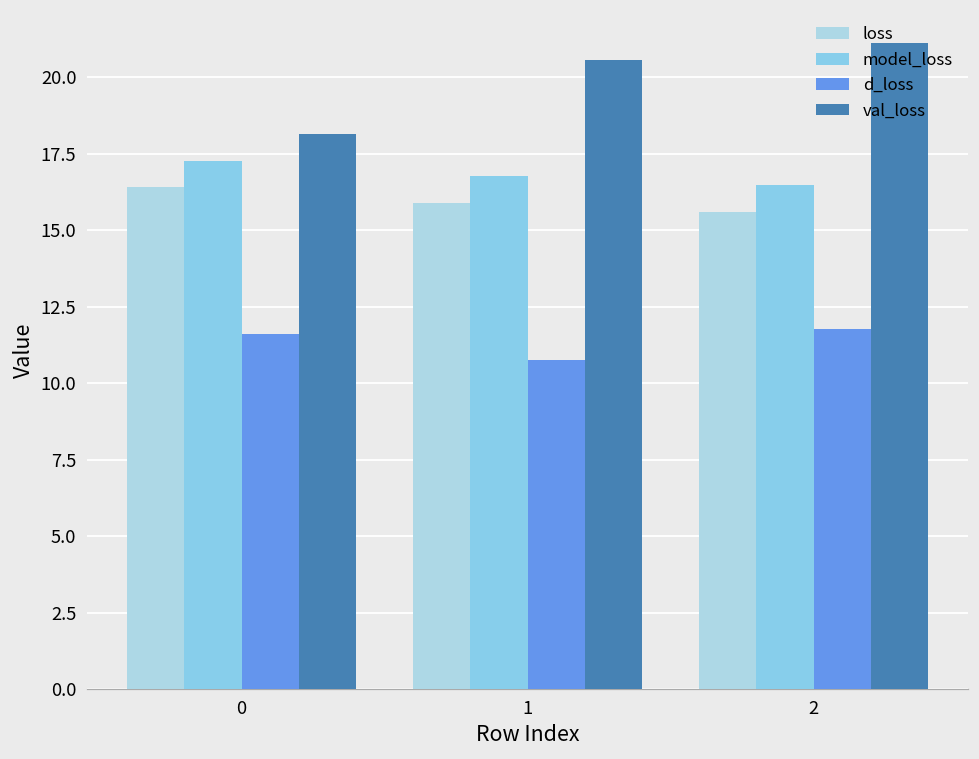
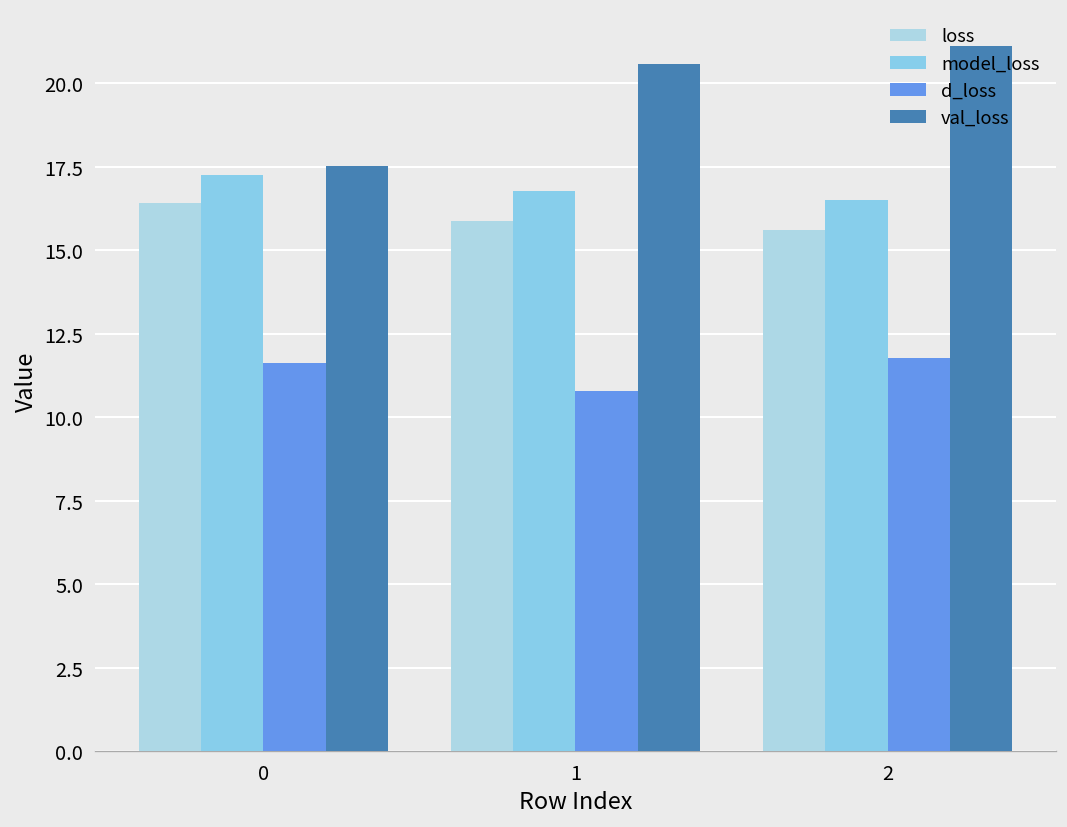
val_loss, 0: 18.2 -> 17.5
